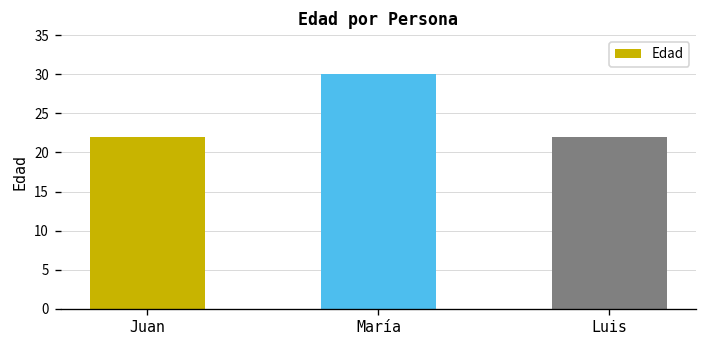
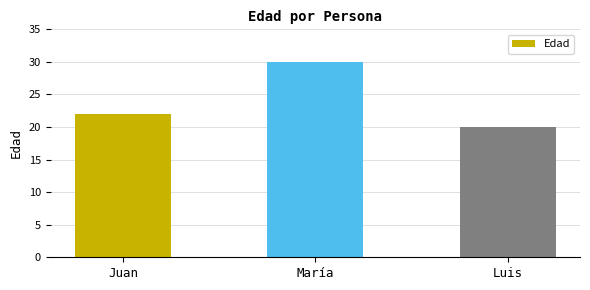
Luis: 22 -> 20
